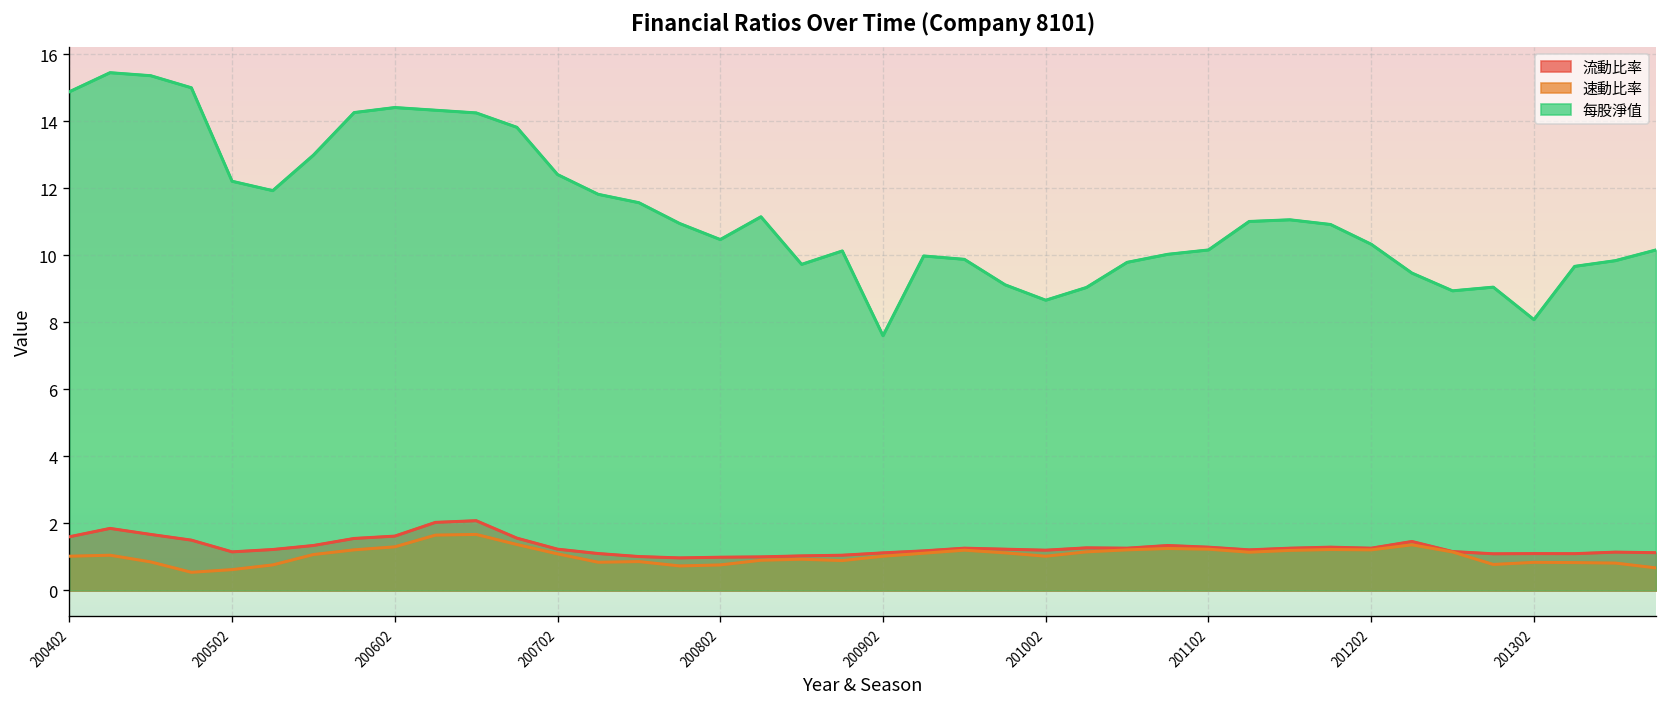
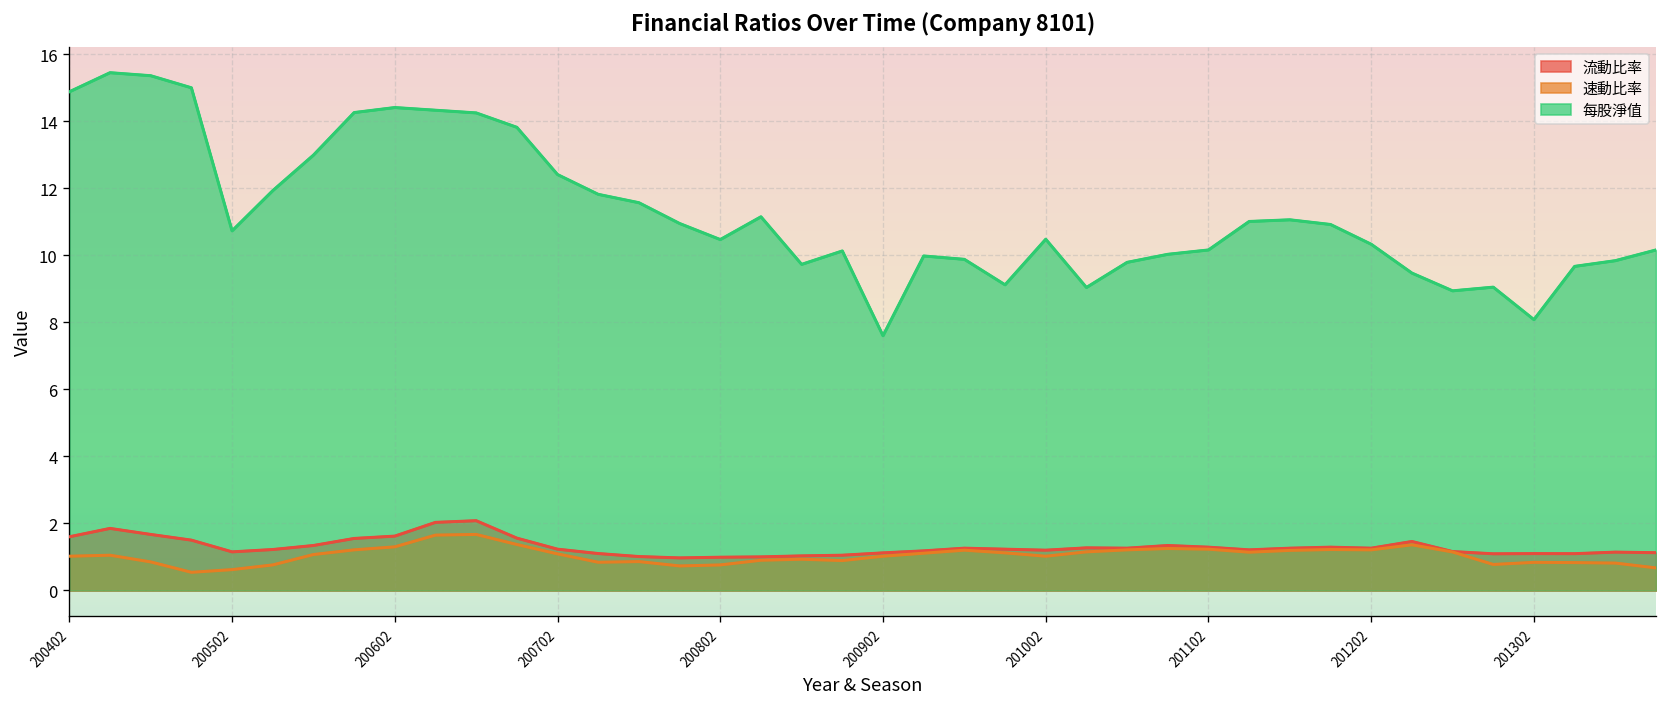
每股淨值, 200502: 12.2 -> 10.7
每股淨值, 201002: 8.7 -> 10.5
